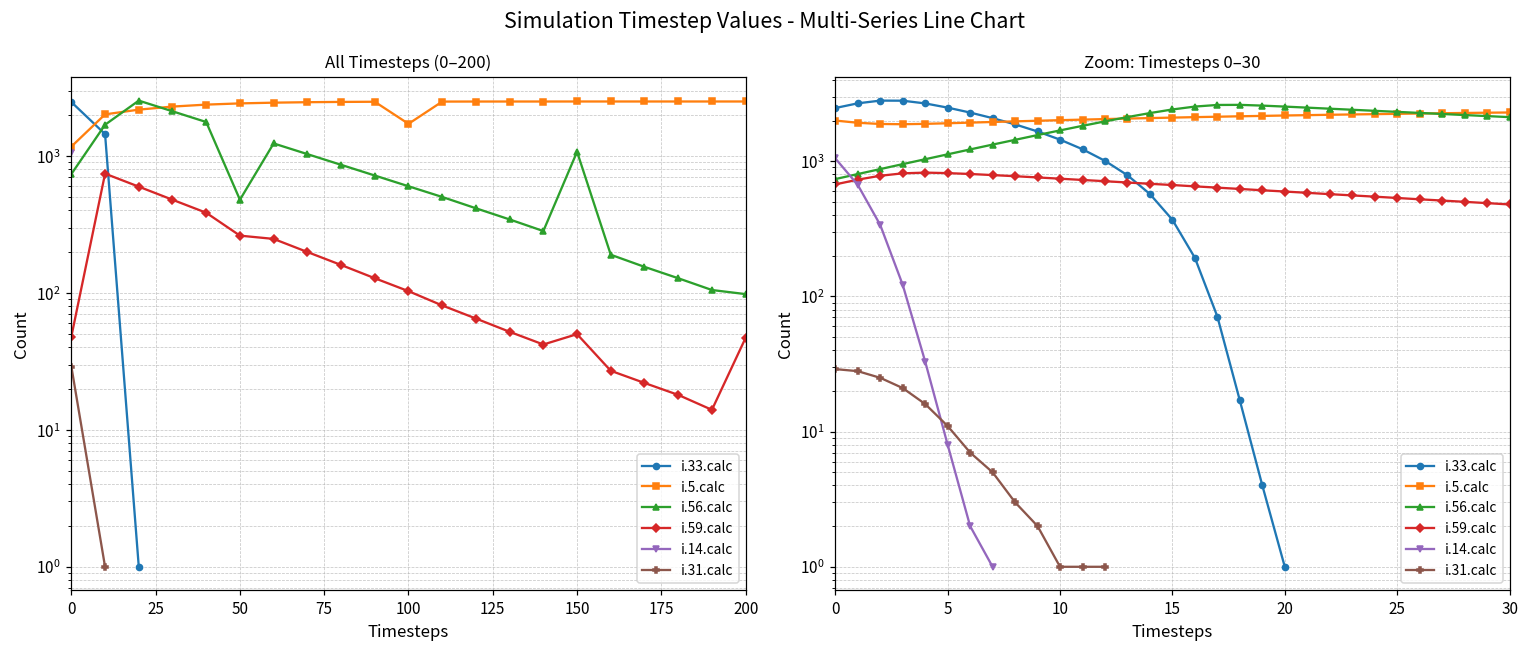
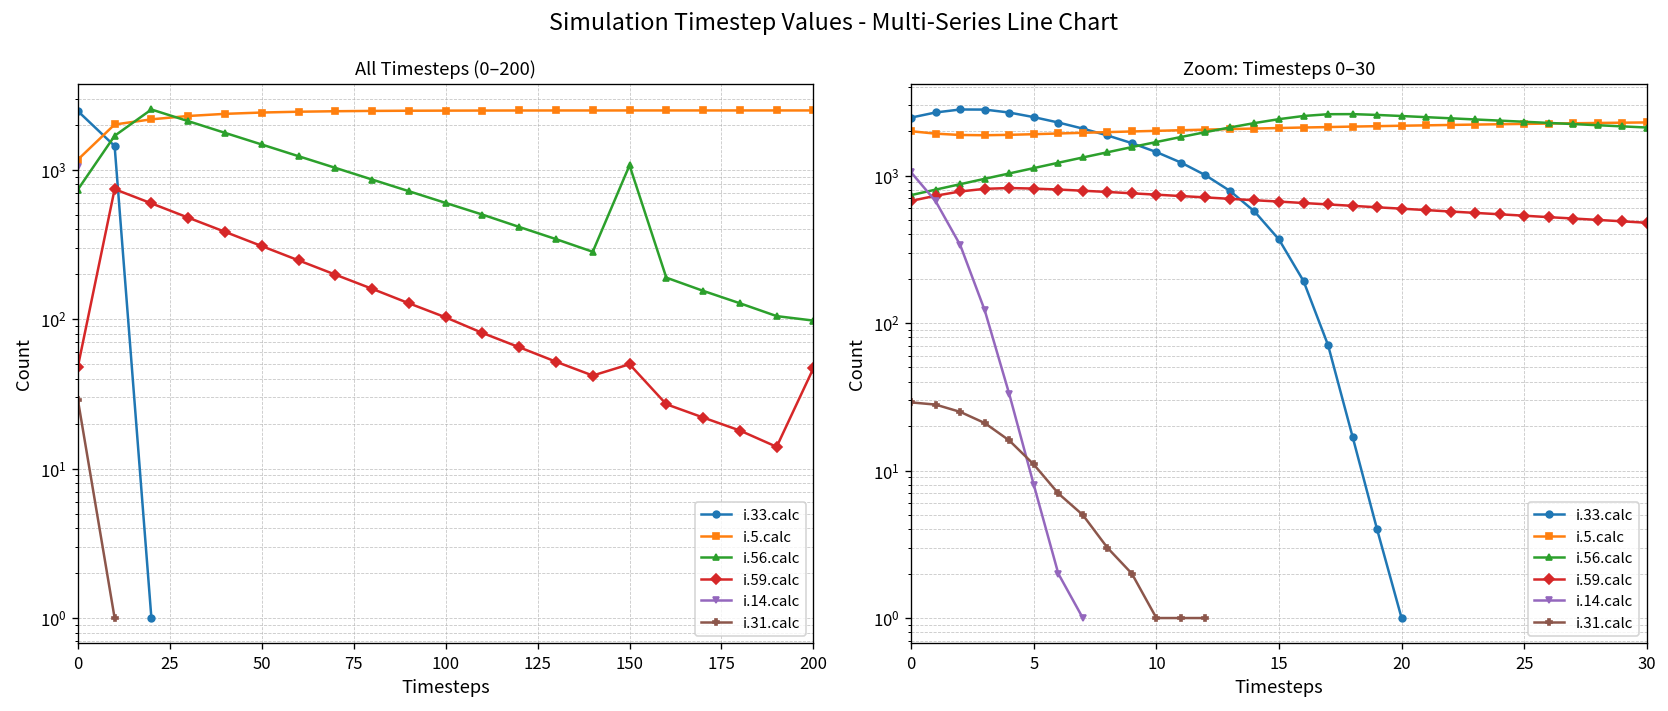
All Timesteps (0–200), i.56.calc, 50: 480 -> 1500
All Timesteps (0–200), i.59.calc, 50: 260 -> 310
All Timesteps (0–200), i.5.calc, 100: 1700 -> 2500
